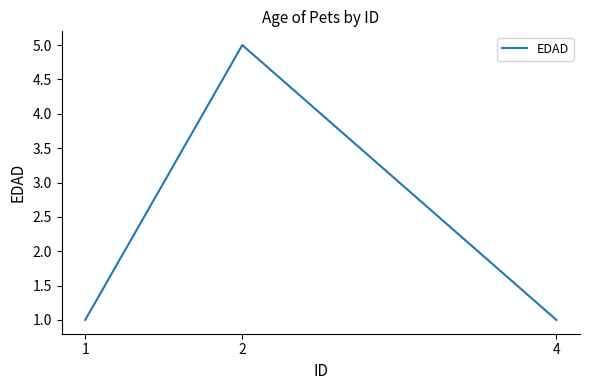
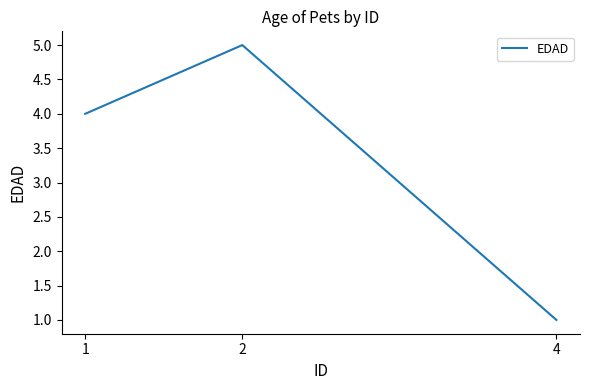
1: 1 -> 4
